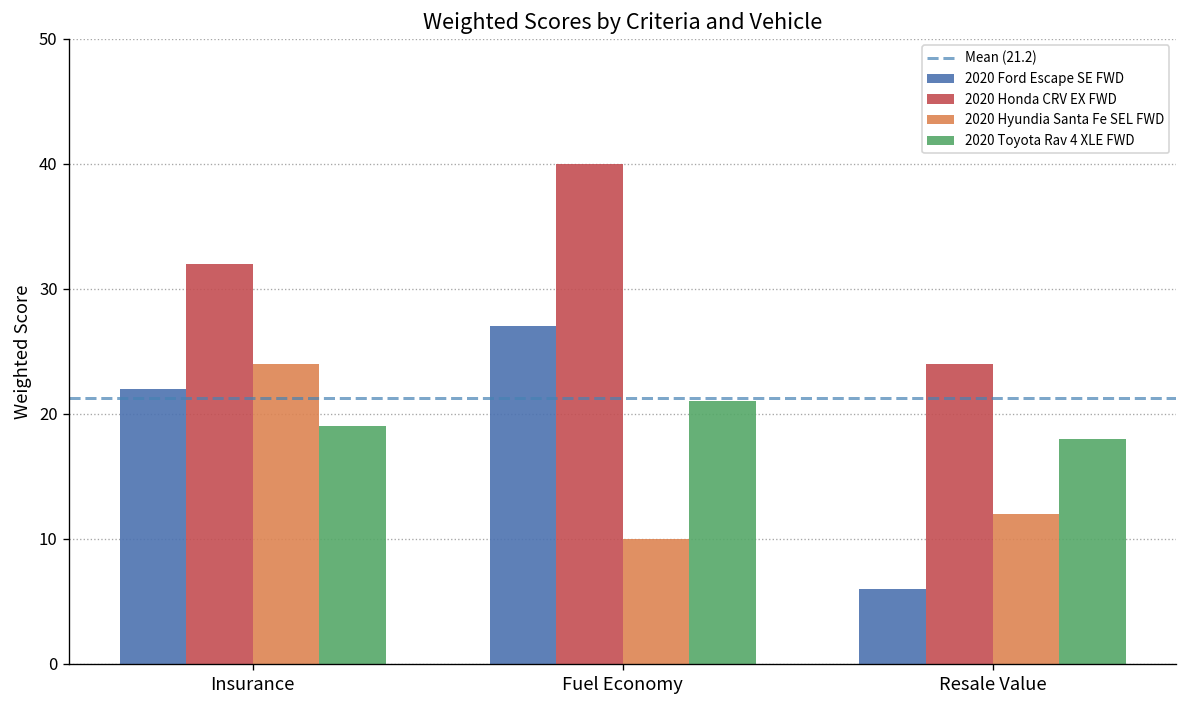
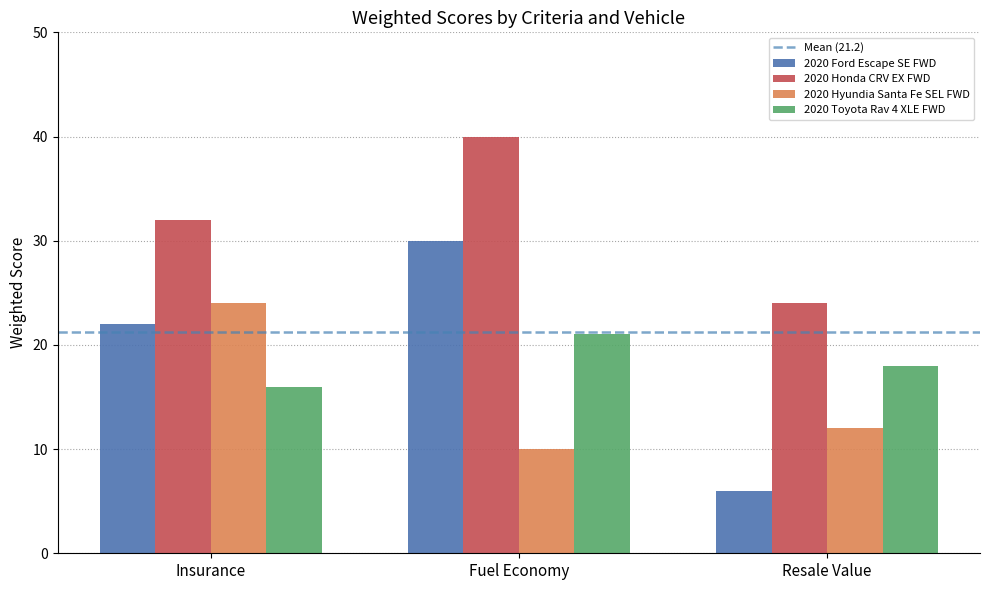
2020 Toyota Rav 4 XLE FWD, Insurance: 19 -> 16
2020 Ford Escape SE FWD, Fuel Economy: 27 -> 30
